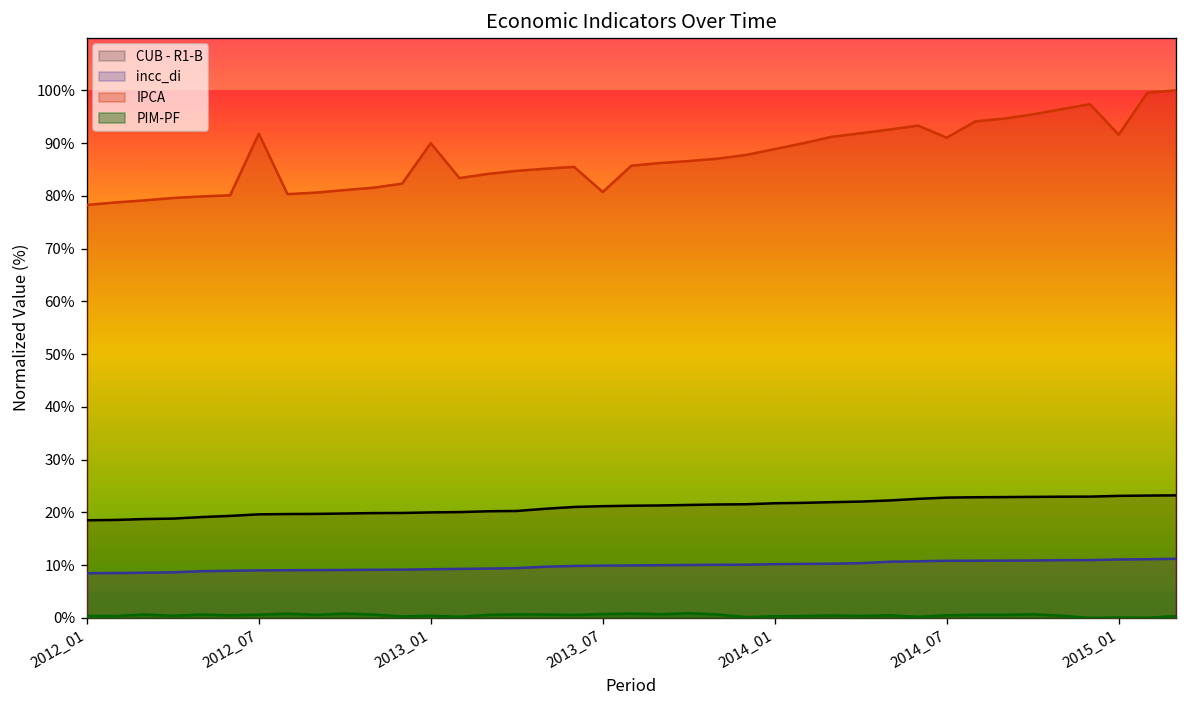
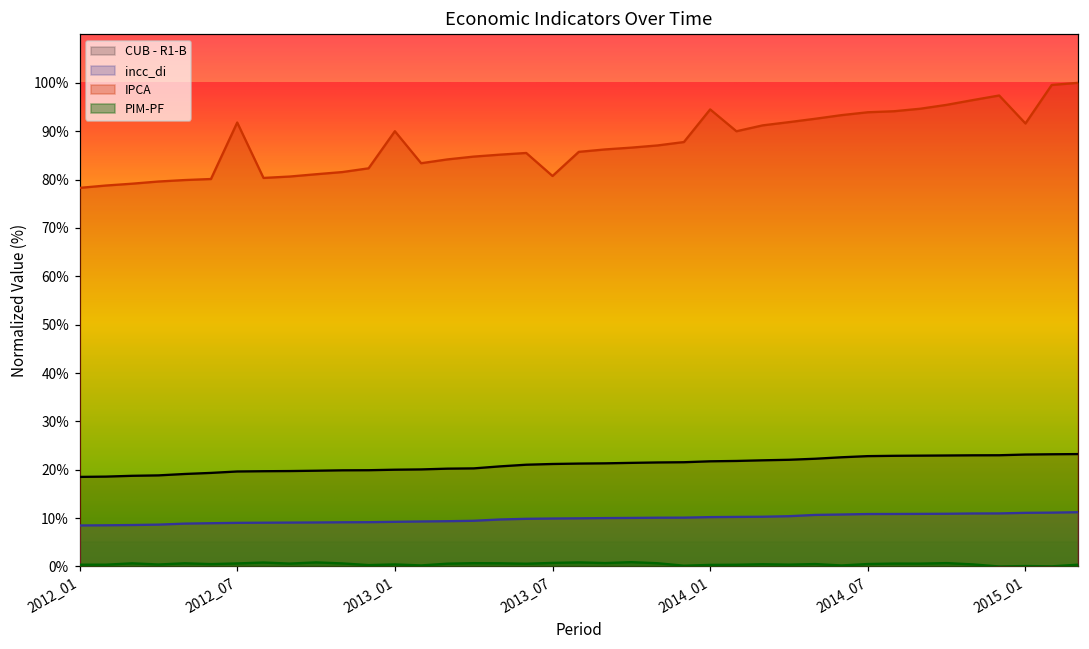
IPCA, 2014_01: 89% -> 95%
IPCA, 2014_07: 91% -> 94%
